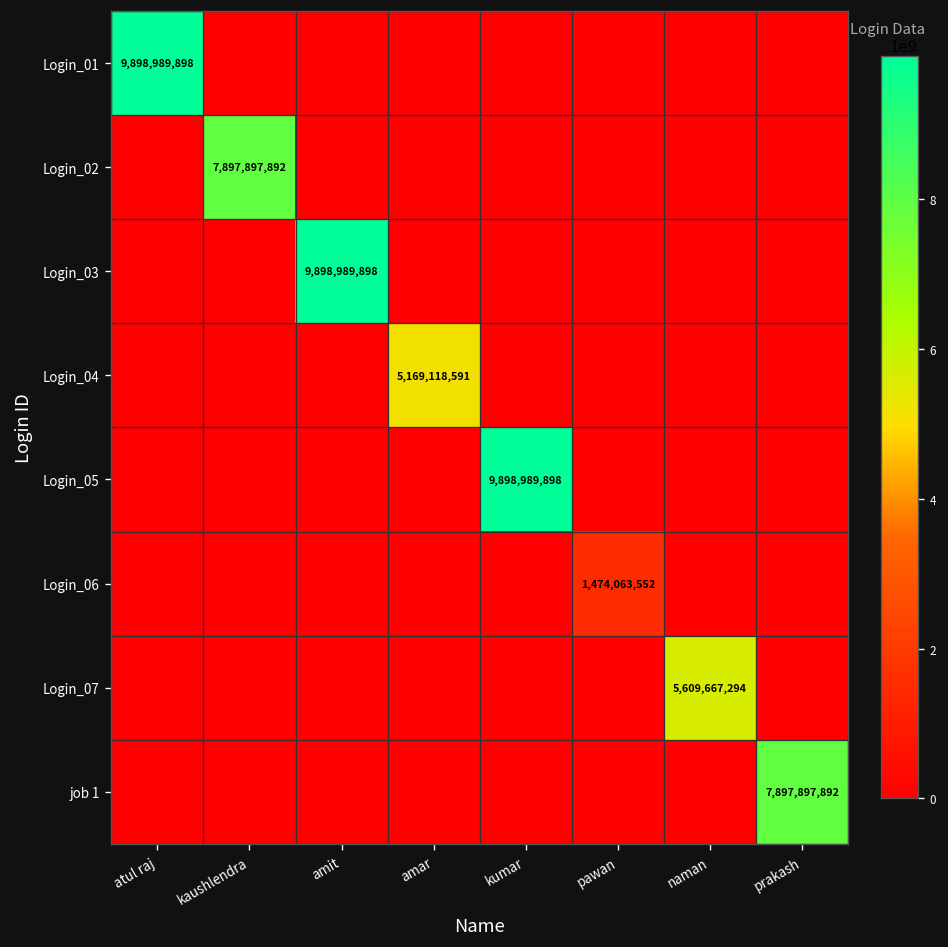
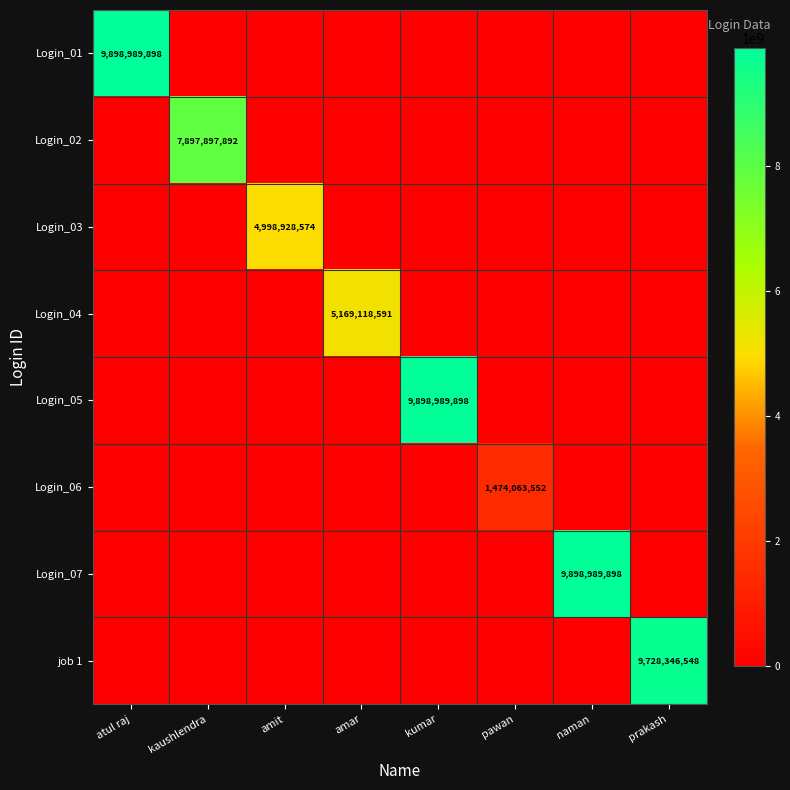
Login_03, amit: 9,898,989,898 -> 4,998,928,574
Login_07, naman: 5,609,667,294 -> 9,898,989,898
job 1, prakash: 7,897,897,892 -> 9,728,346,548
